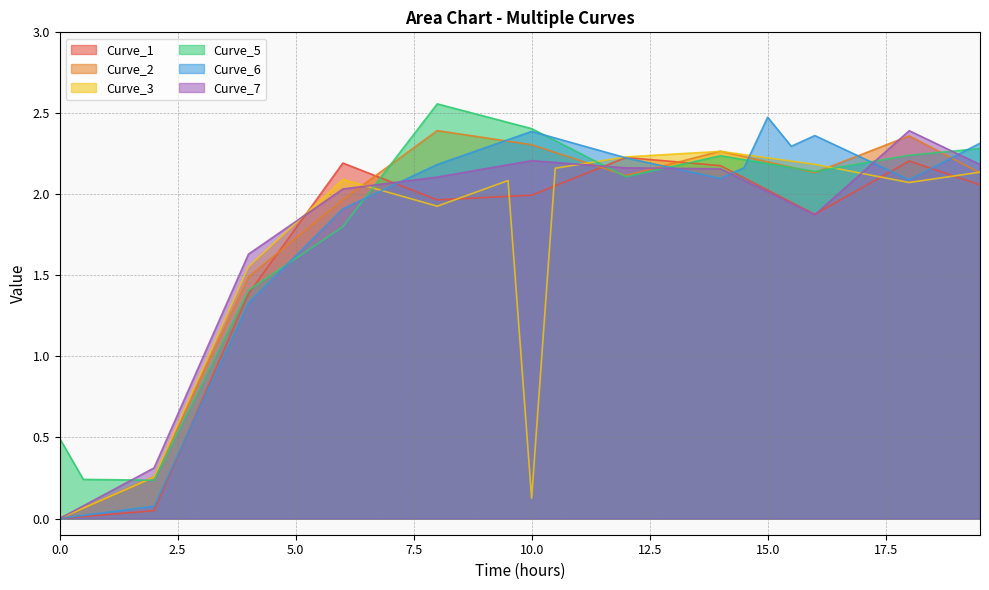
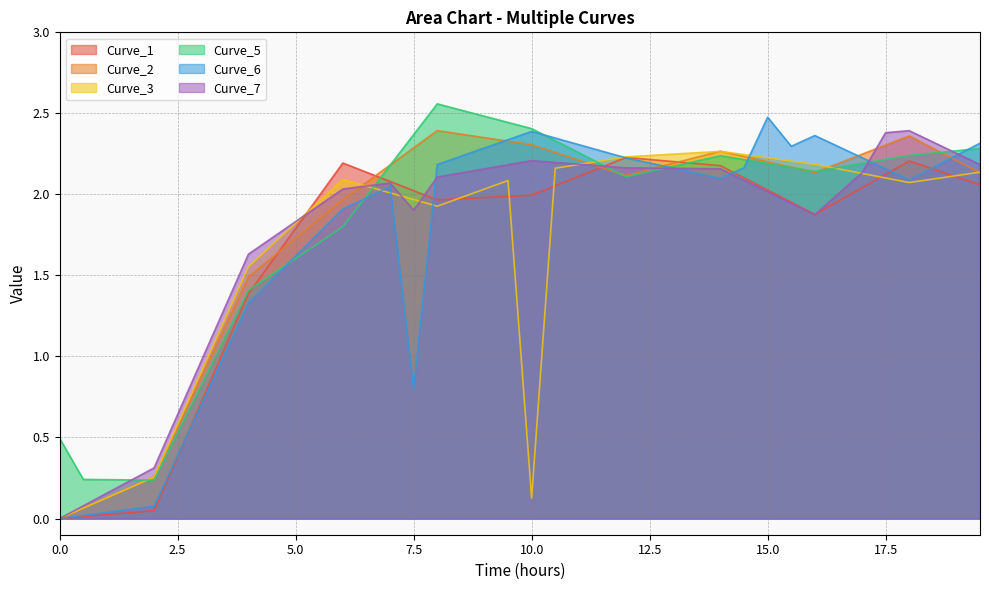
Curve_6, 7.5: 2.12 -> 0.80
Curve_7, 7.5: 2.09 -> 1.90
Curve_7, 17.5: 2.26 -> 2.38
